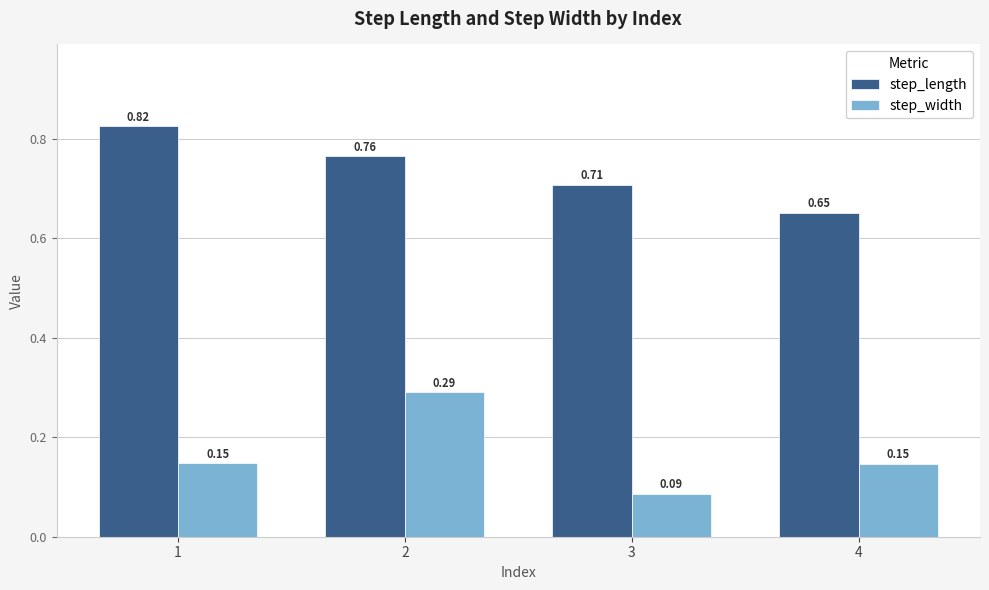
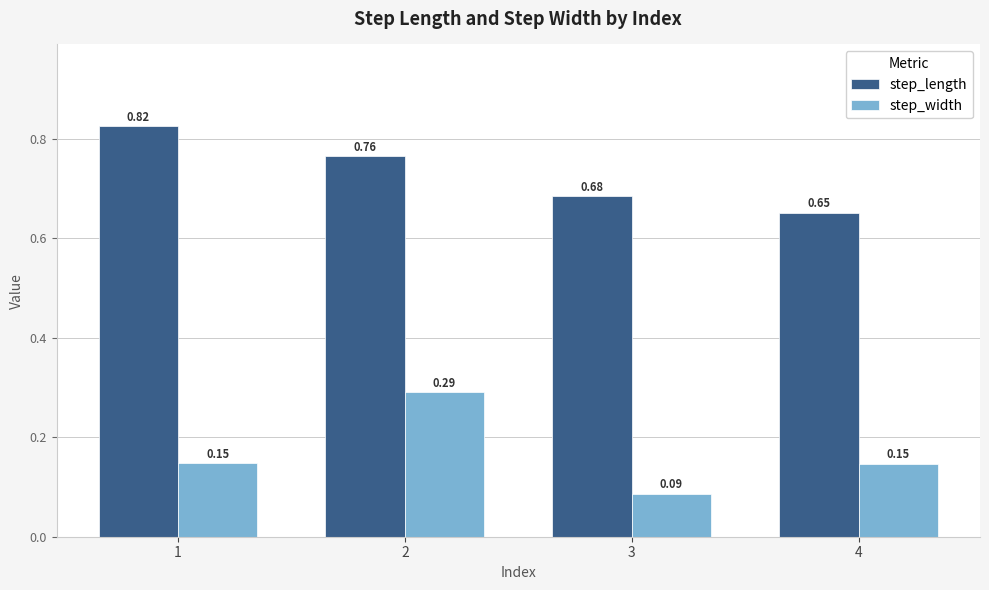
step_length, 3: 0.71 -> 0.68
